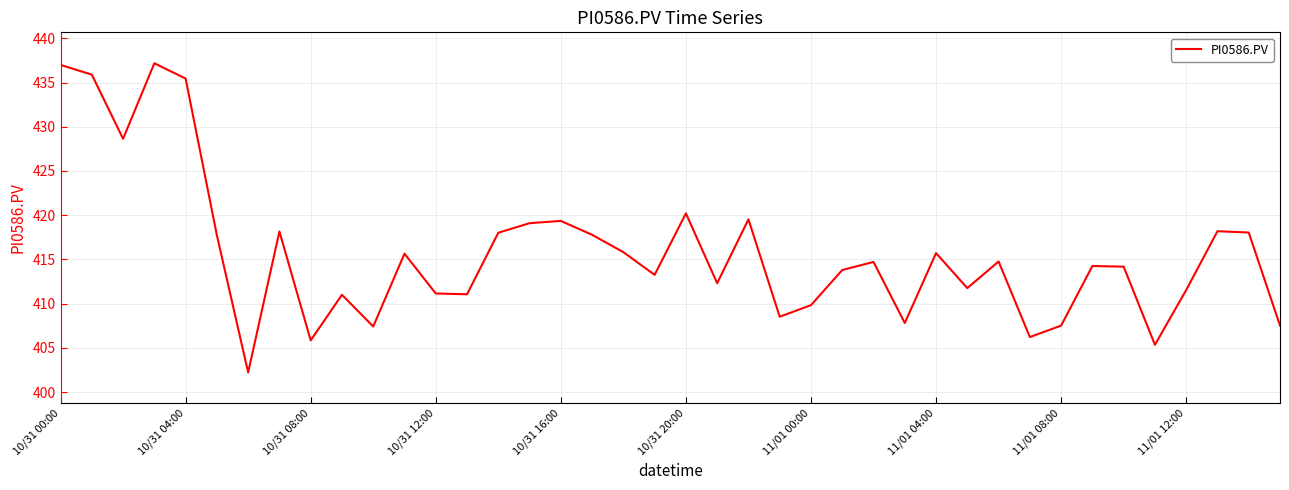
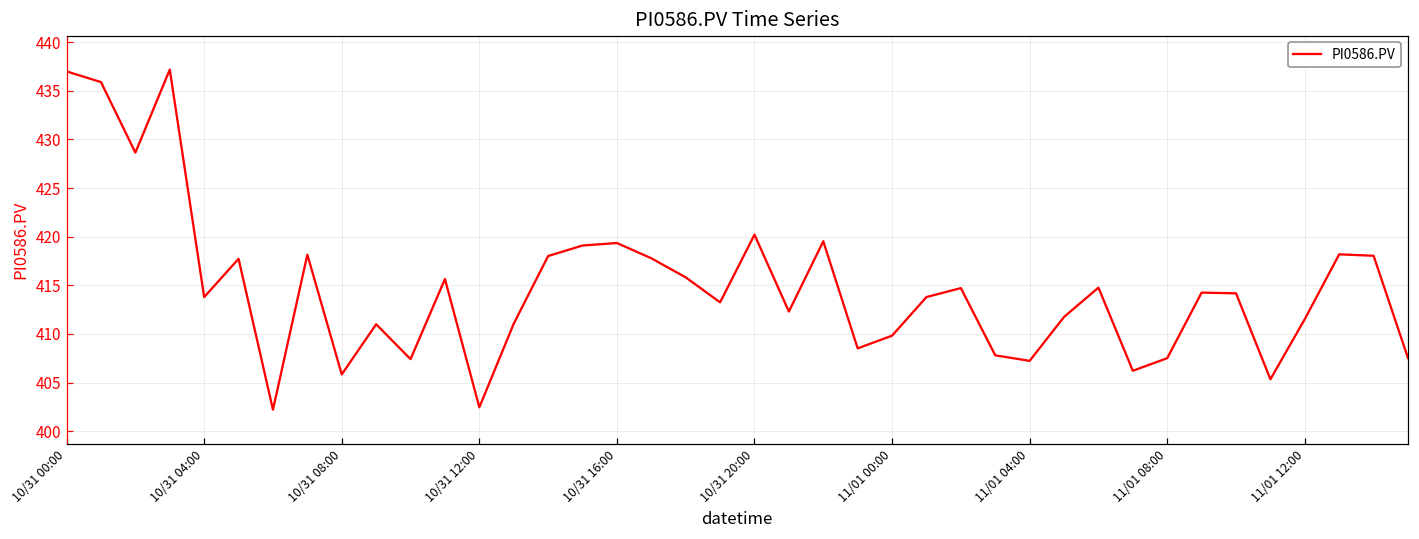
10/31 04:00: 435 -> 414
10/31 12:00: 411 -> 402
11/01 04:00: 416 -> 407
